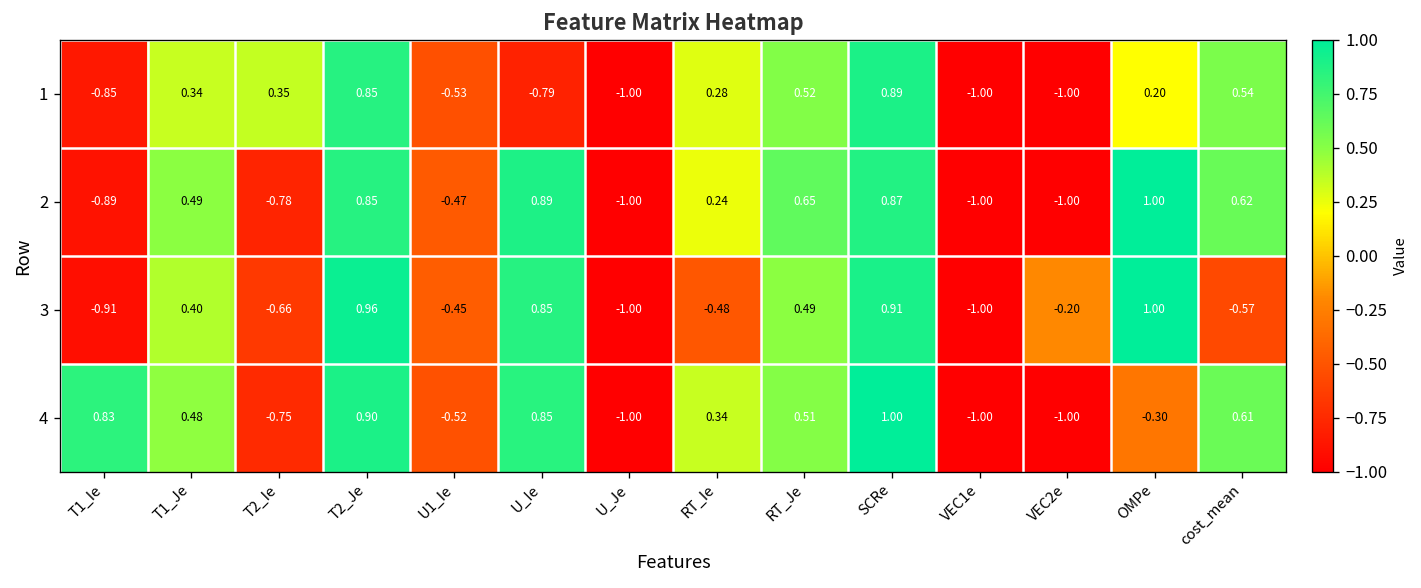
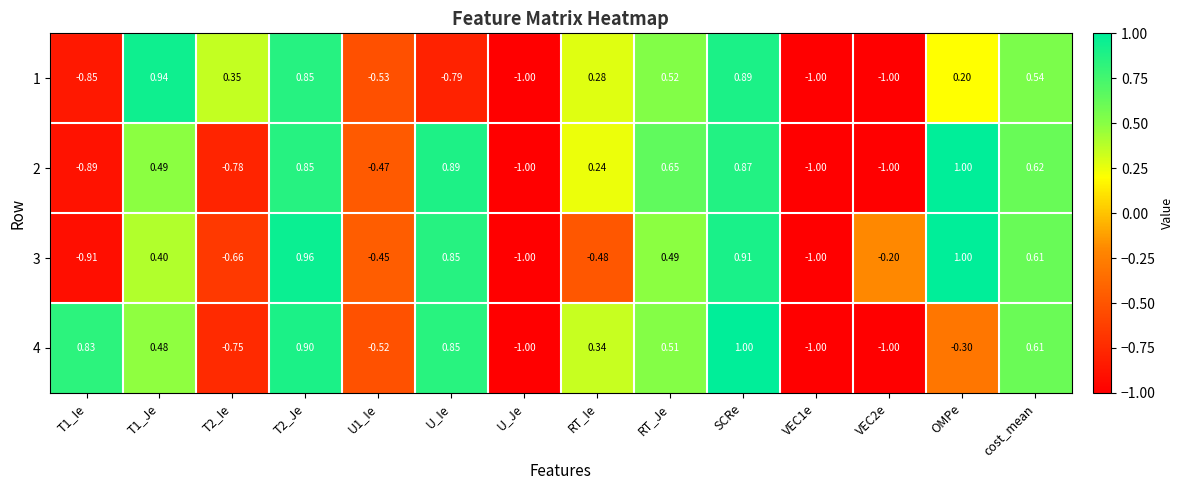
1, T1_Je: 0.34 -> 0.94
3, cost_mean: -0.57 -> 0.61
